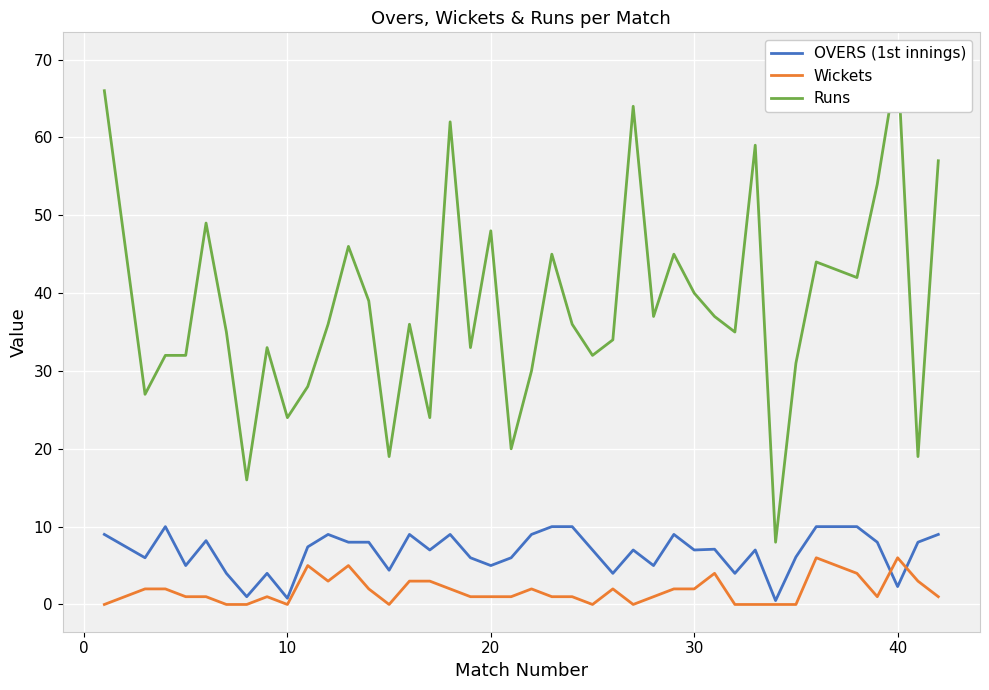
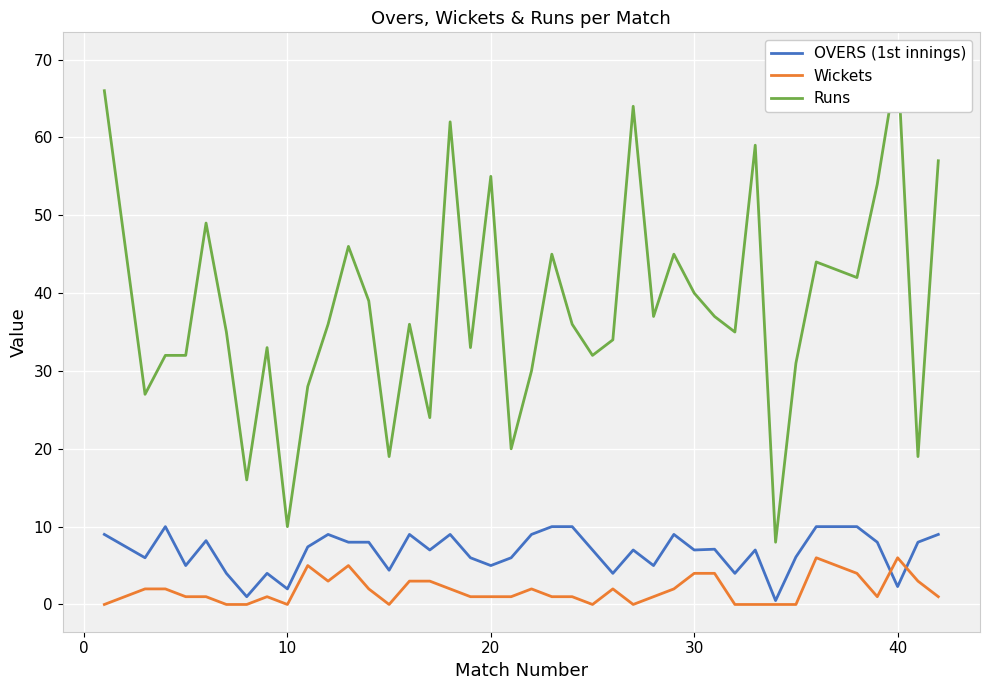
OVERS (1st innings), 10: 1 -> 2
Runs, 10: 24 -> 10
Runs, 20: 48 -> 55
Wickets, 30: 2 -> 4
